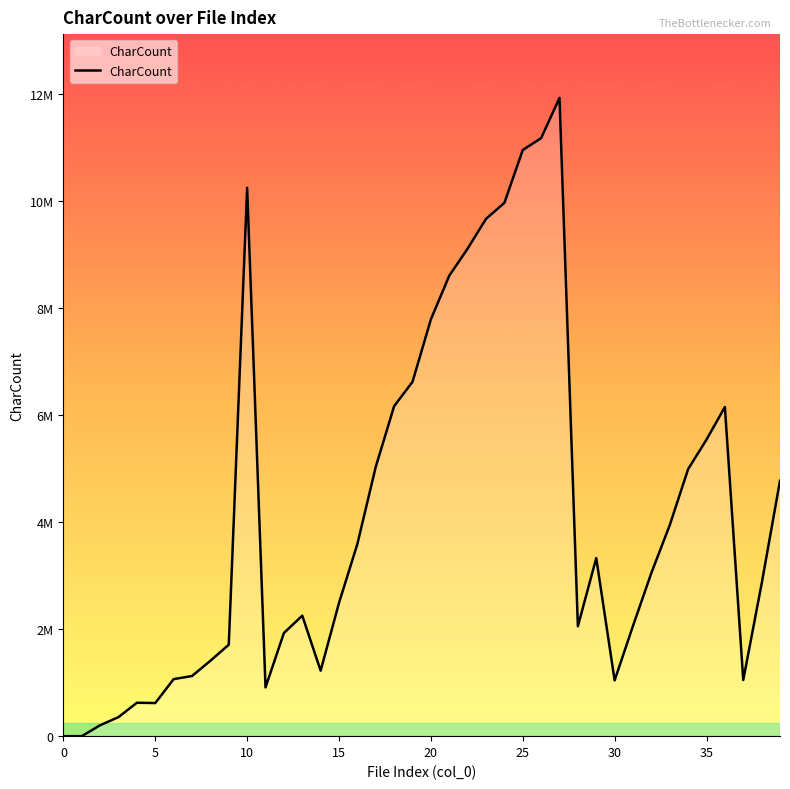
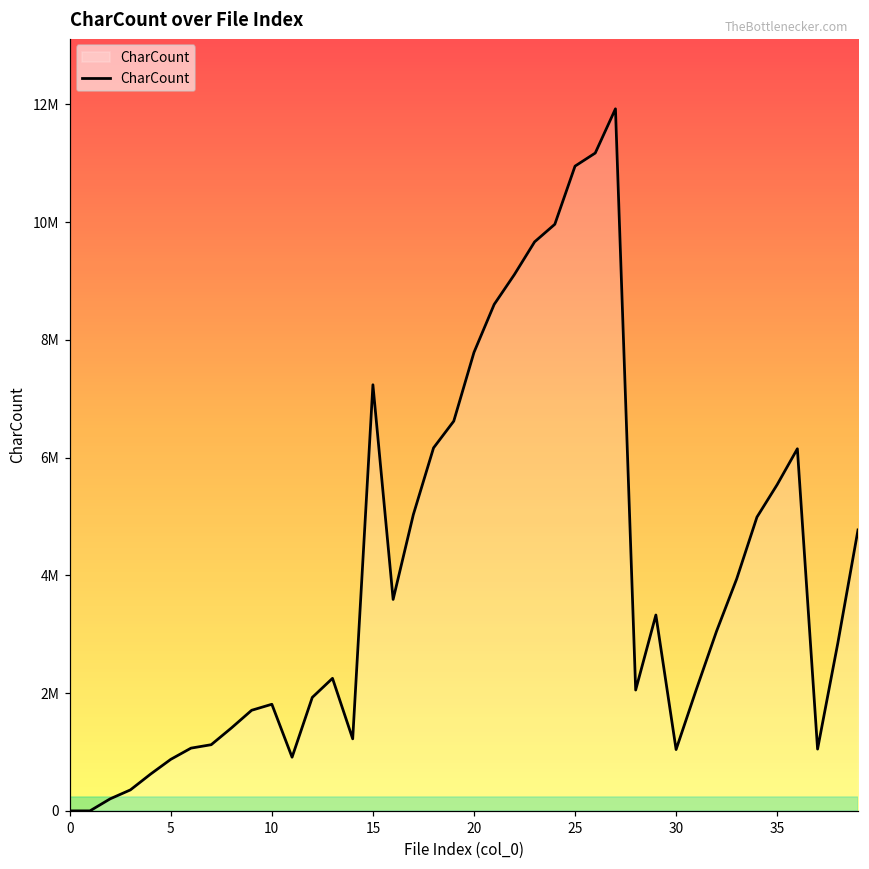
5: 600000 -> 900000
10: 10200000 -> 1800000
15: 2500000 -> 7200000
